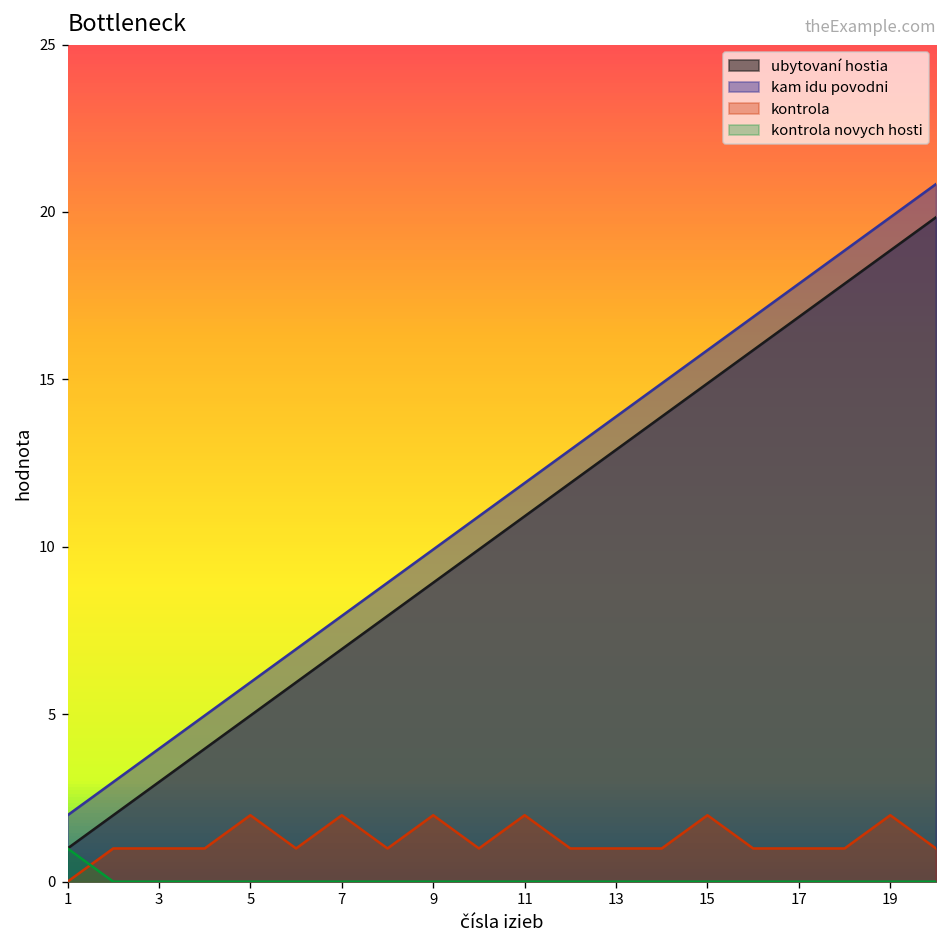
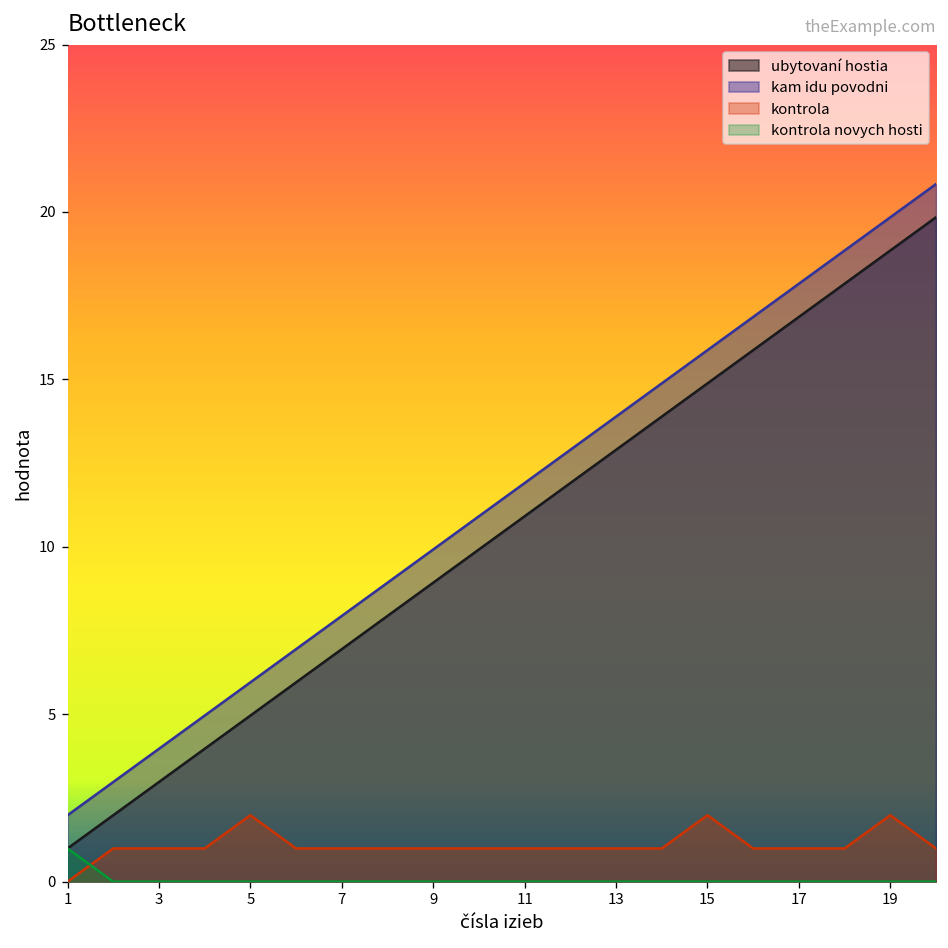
kontrola, 7: 2 -> 1
kontrola, 9: 2 -> 1
kontrola, 11: 2 -> 1
